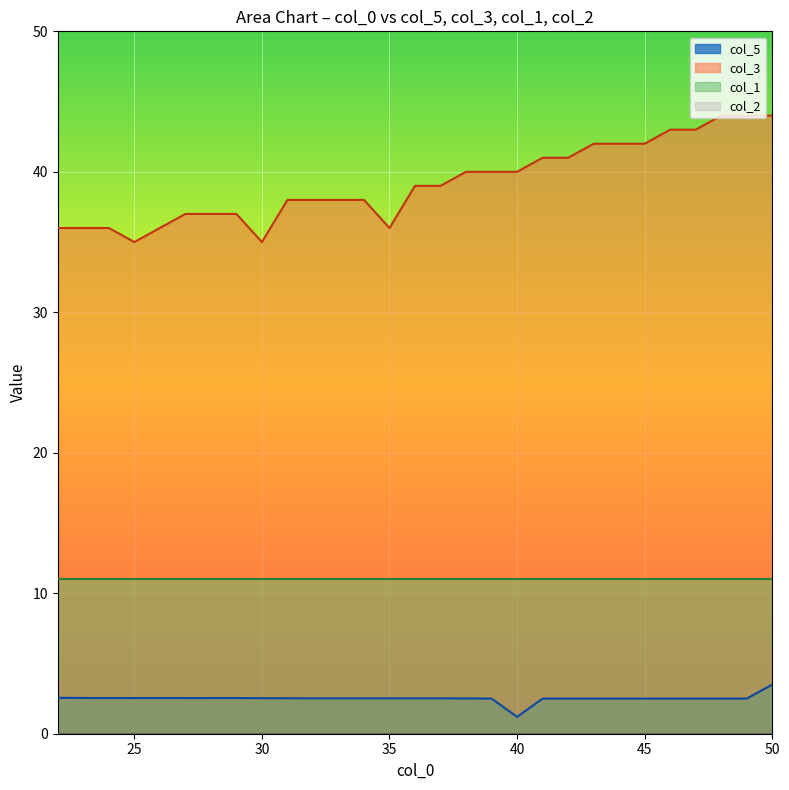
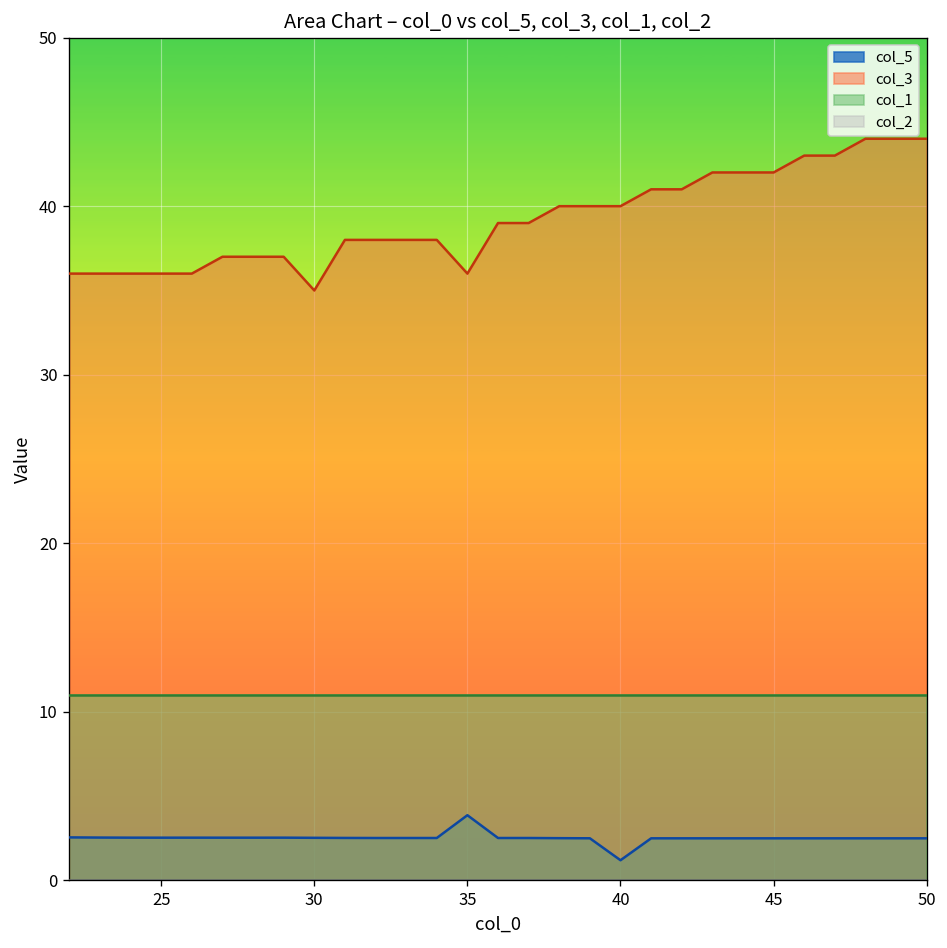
col_3, 25: 35 -> 36
col_5, 35: 2.5 -> 3.9
col_5, 50: 3.5 -> 2.5
